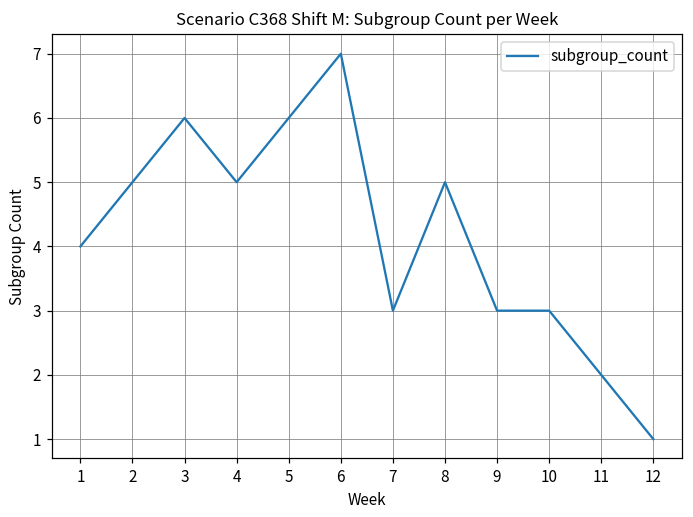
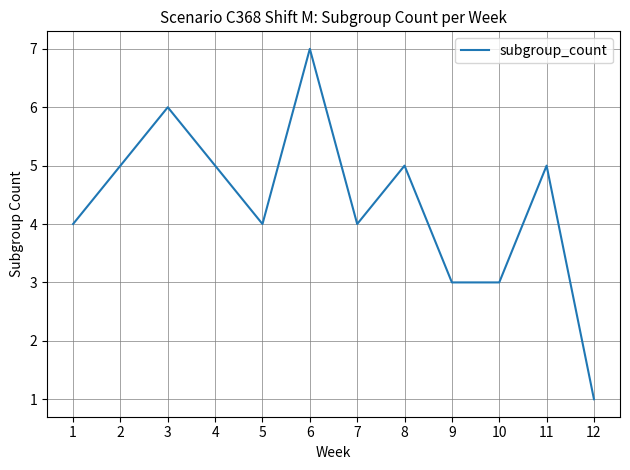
5: 6 -> 4
7: 3 -> 4
11: 2 -> 5
